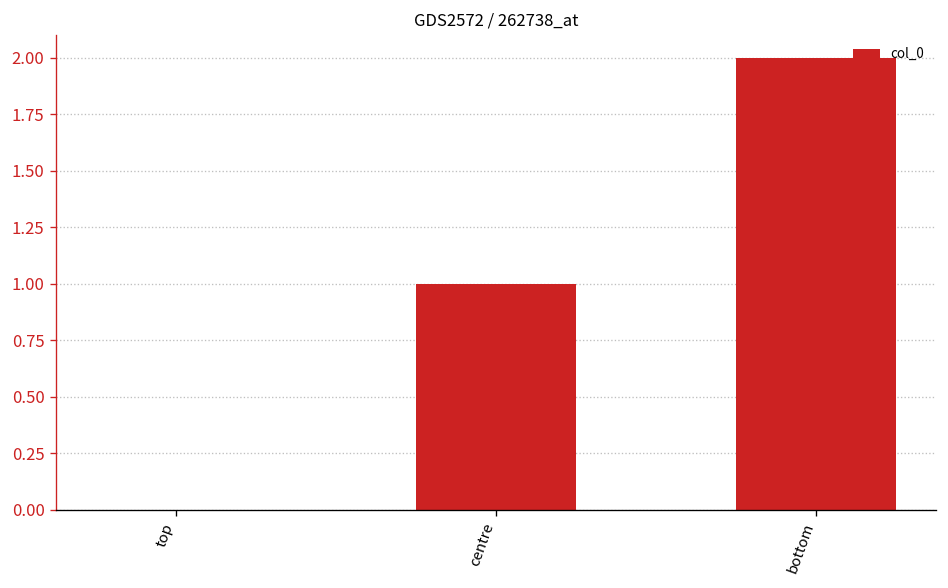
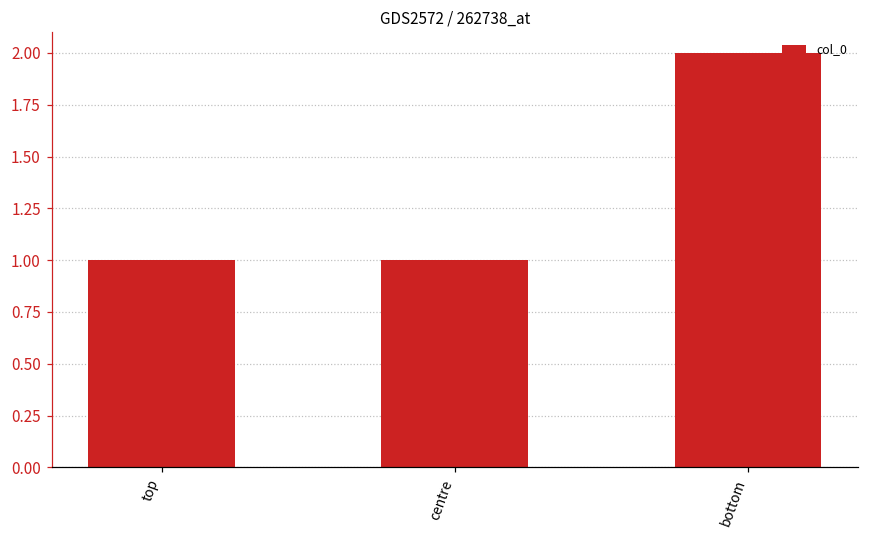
top: 0 -> 1
